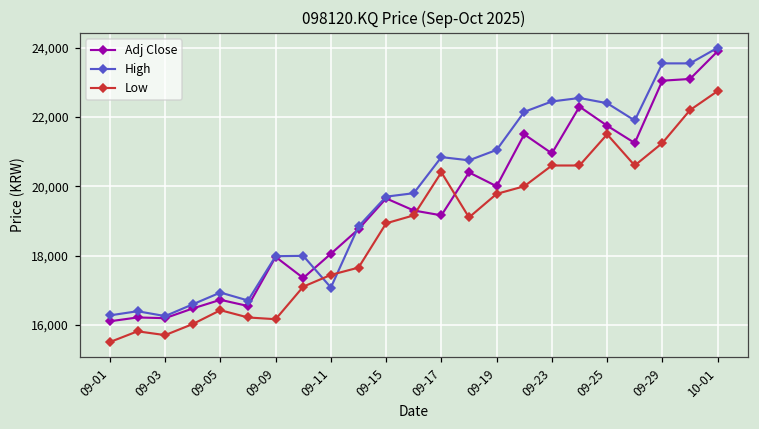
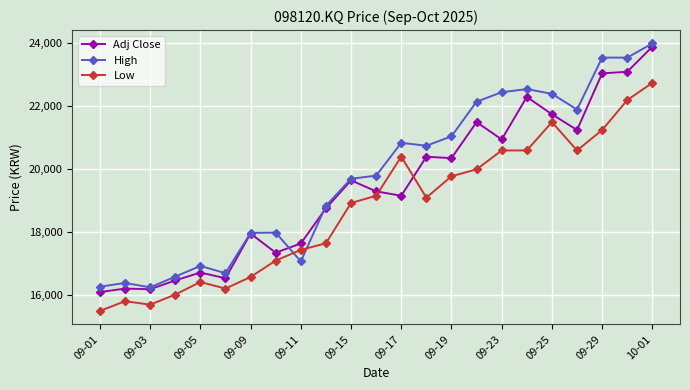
Low, 09-09: 16,200 -> 16,600
Adj Close, 09-11: 18,100 -> 17,600
Adj Close, 09-19: 20,000 -> 20,400
